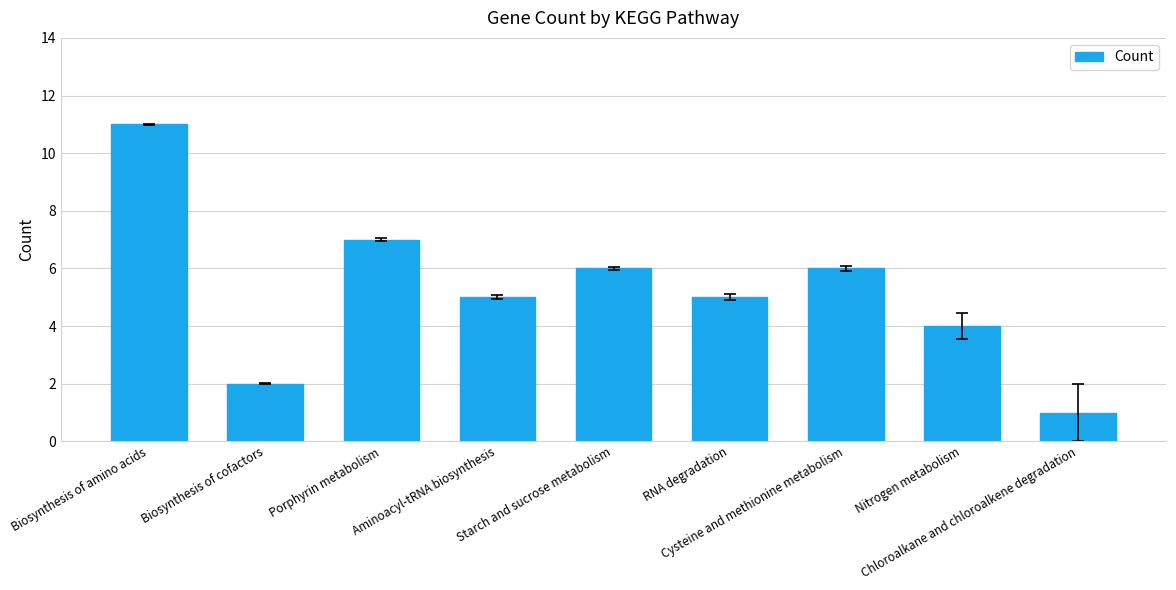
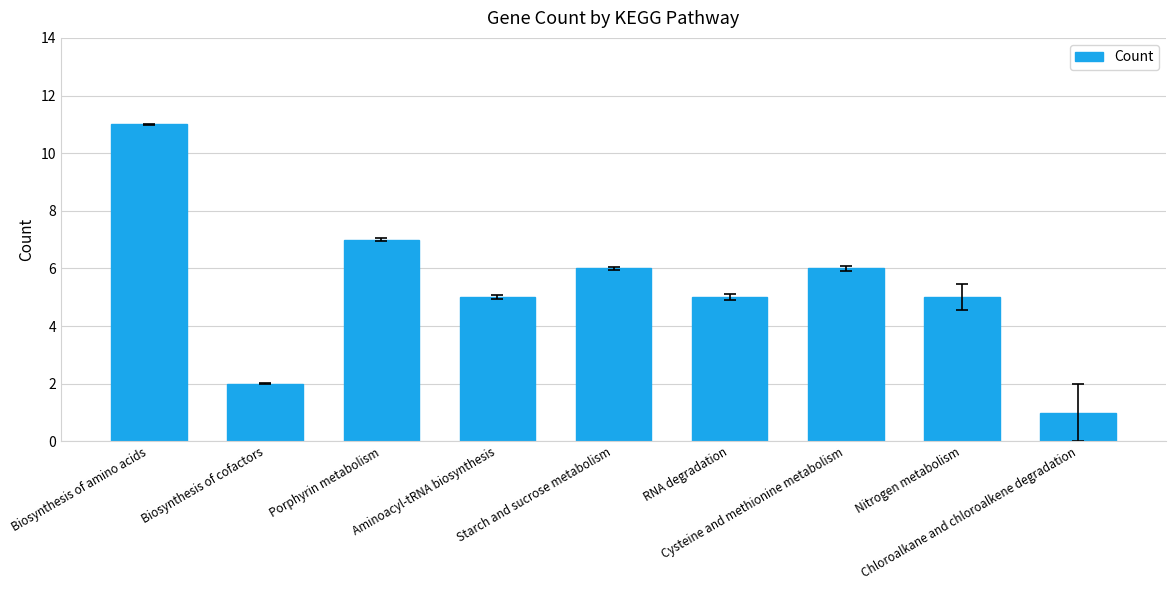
Count, Nitrogen metabolism: 4 -> 5
